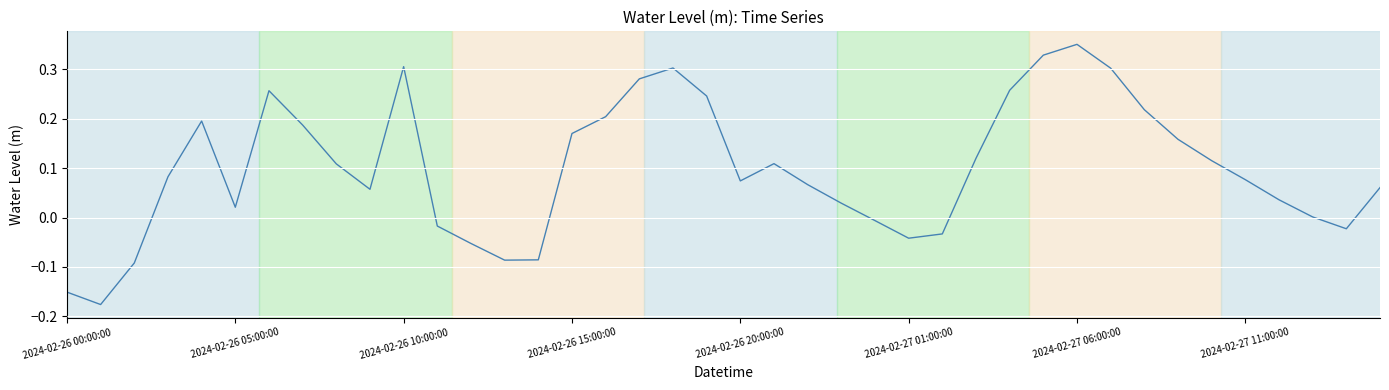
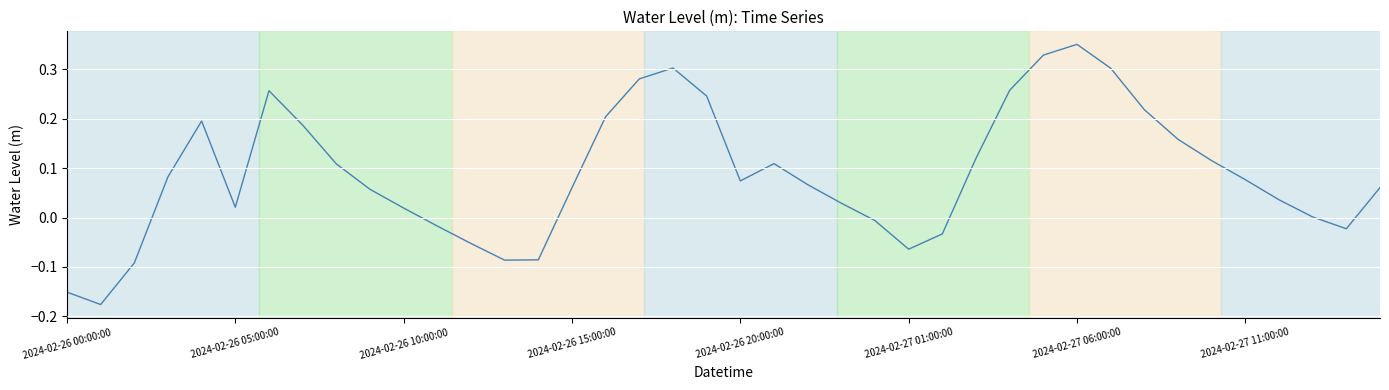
2024-02-26 10:00:00: 0.31 -> 0.02
2024-02-26 15:00:00: 0.17 -> 0.06
2024-02-27 01:00:00: -0.04 -> -0.06
